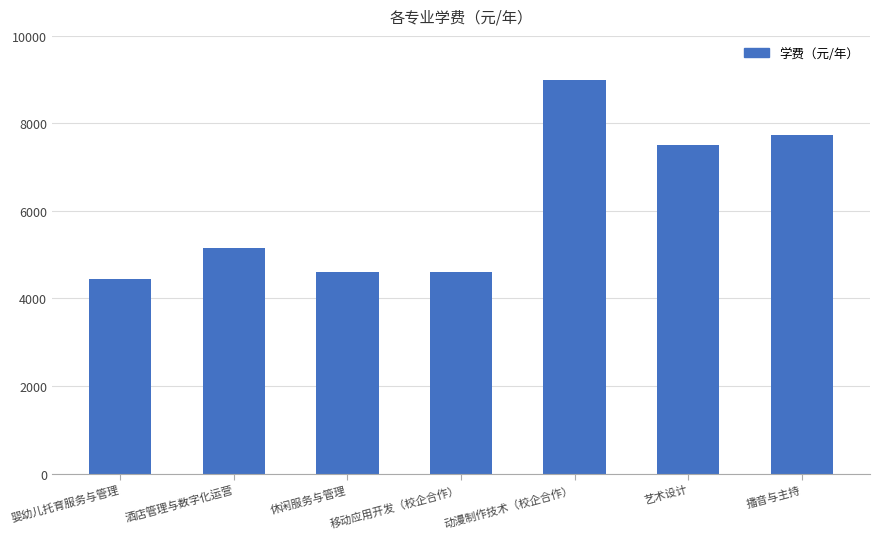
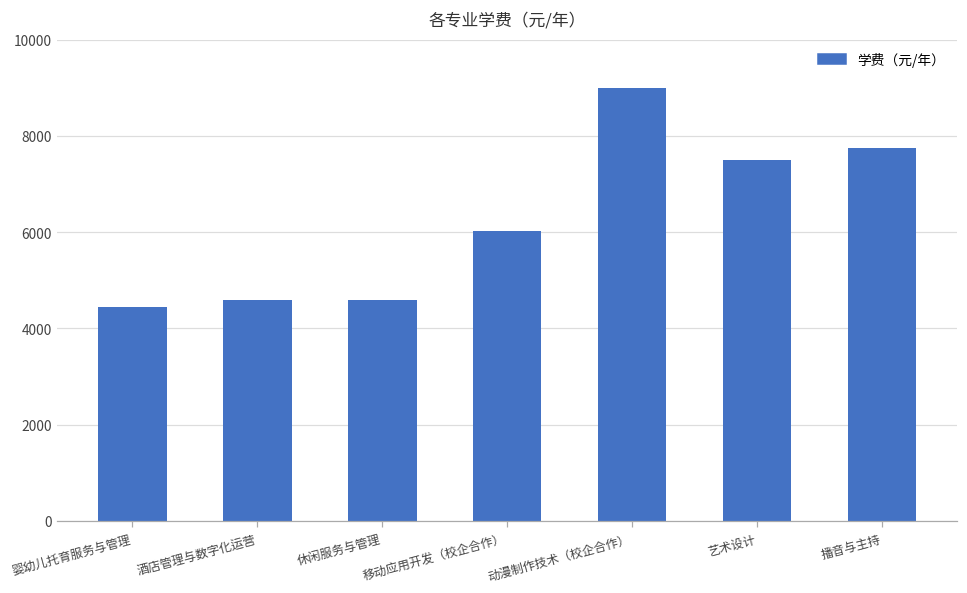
酒店管理与数字化运营: 5200 -> 4600
移动应用开发（校企合作）: 4600 -> 6000
